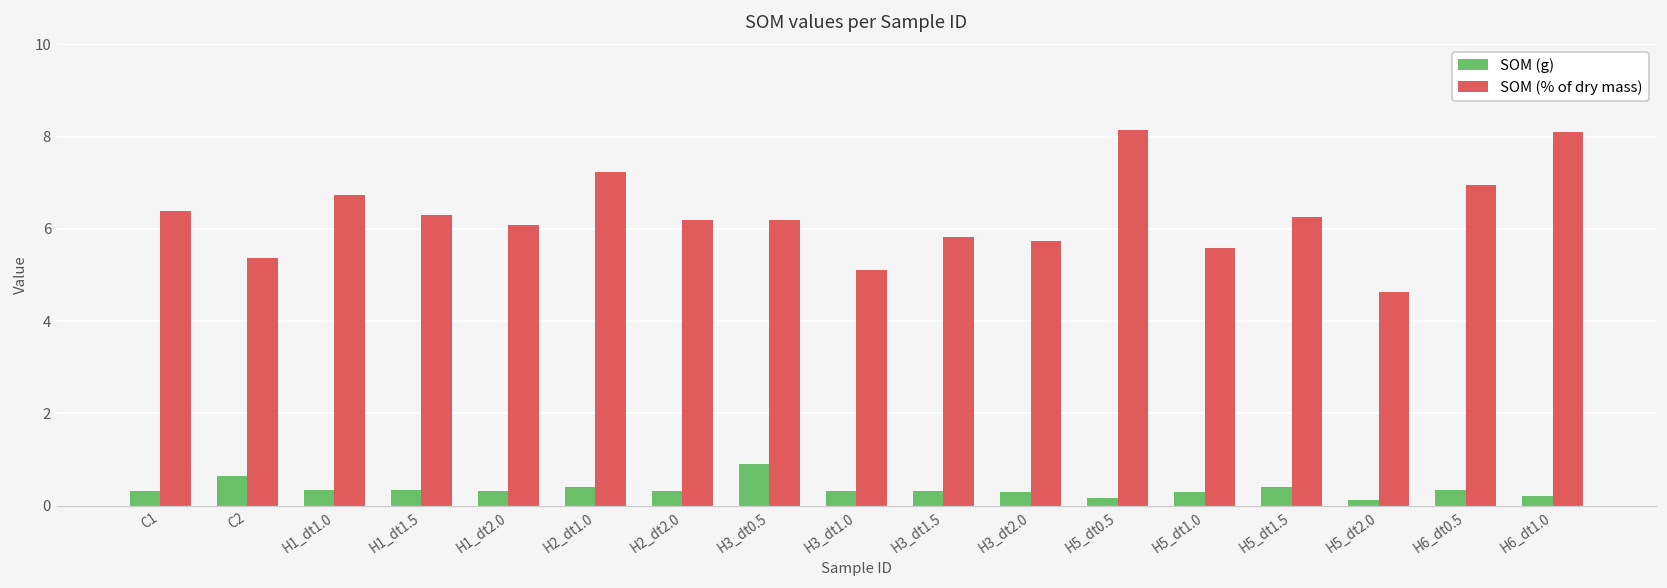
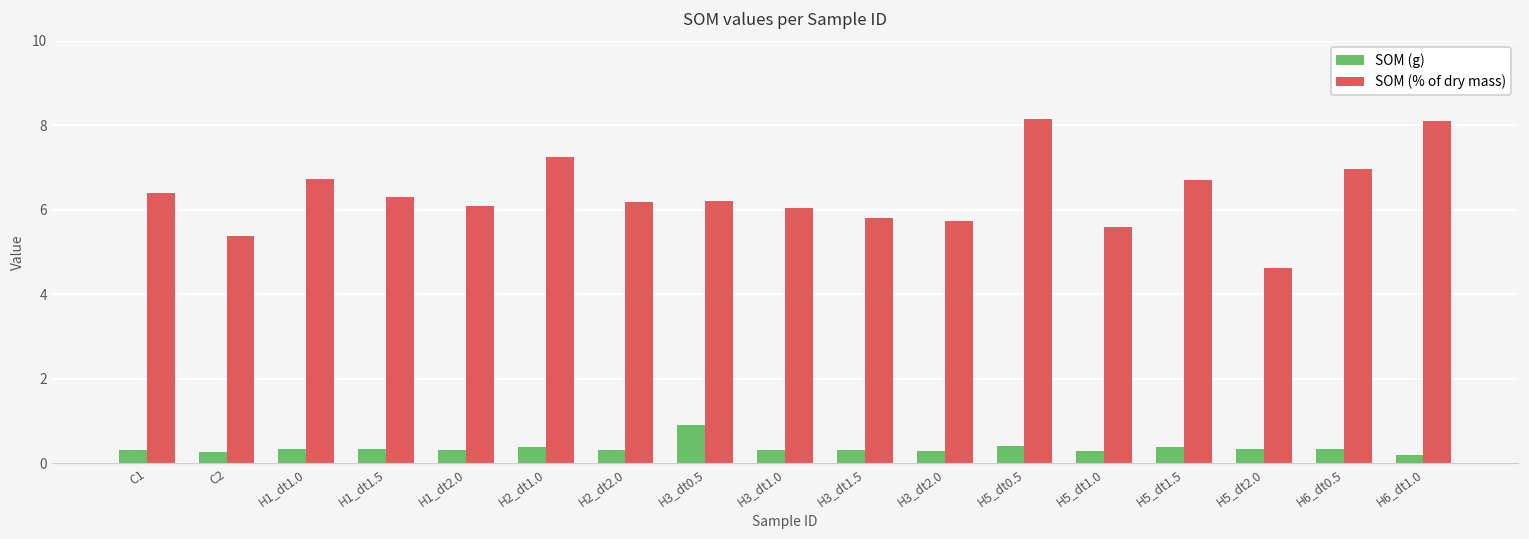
SOM (g), C2: 0.6 -> 0.3
SOM (% of dry mass), H3_dt1.0: 5.1 -> 6.1
SOM (g), H5_dt0.5: 0.2 -> 0.4
SOM (% of dry mass), H5_dt1.5: 6.2 -> 6.7
SOM (g), H5_dt2.0: 0.1 -> 0.3
